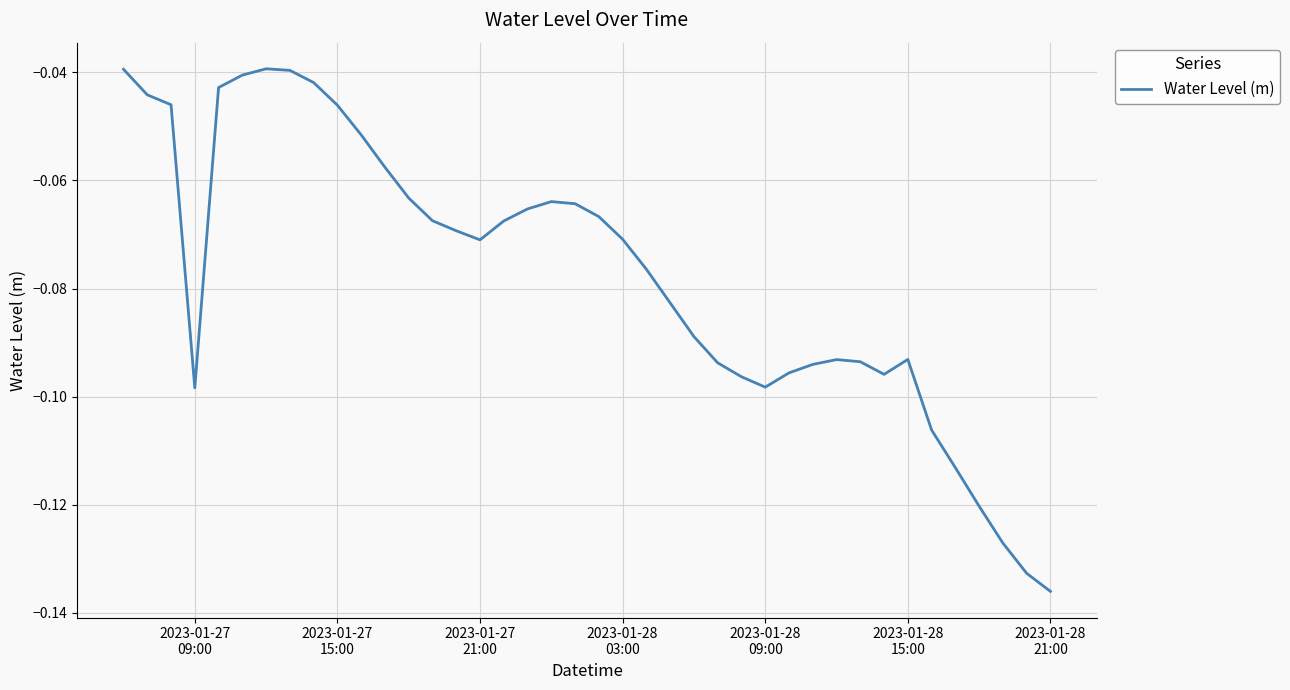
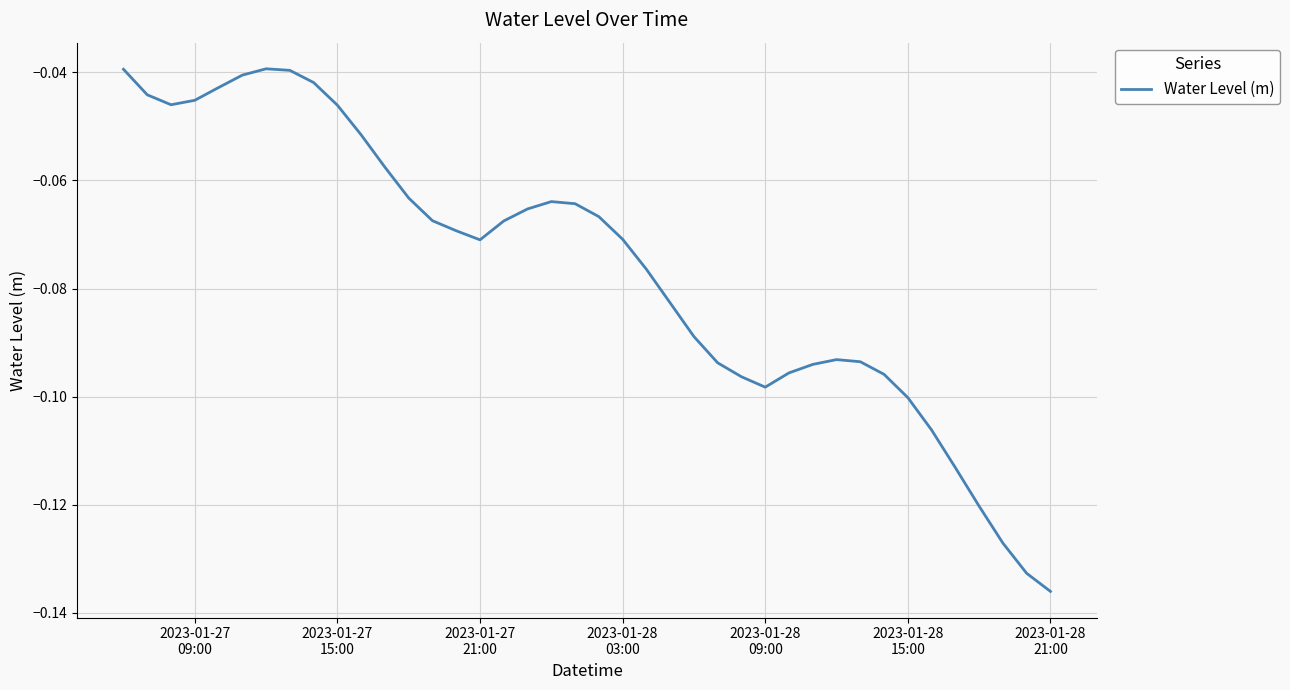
2023-01-27 09:00: -0.098 -> -0.045
2023-01-28 15:00: -0.093 -> -0.100
